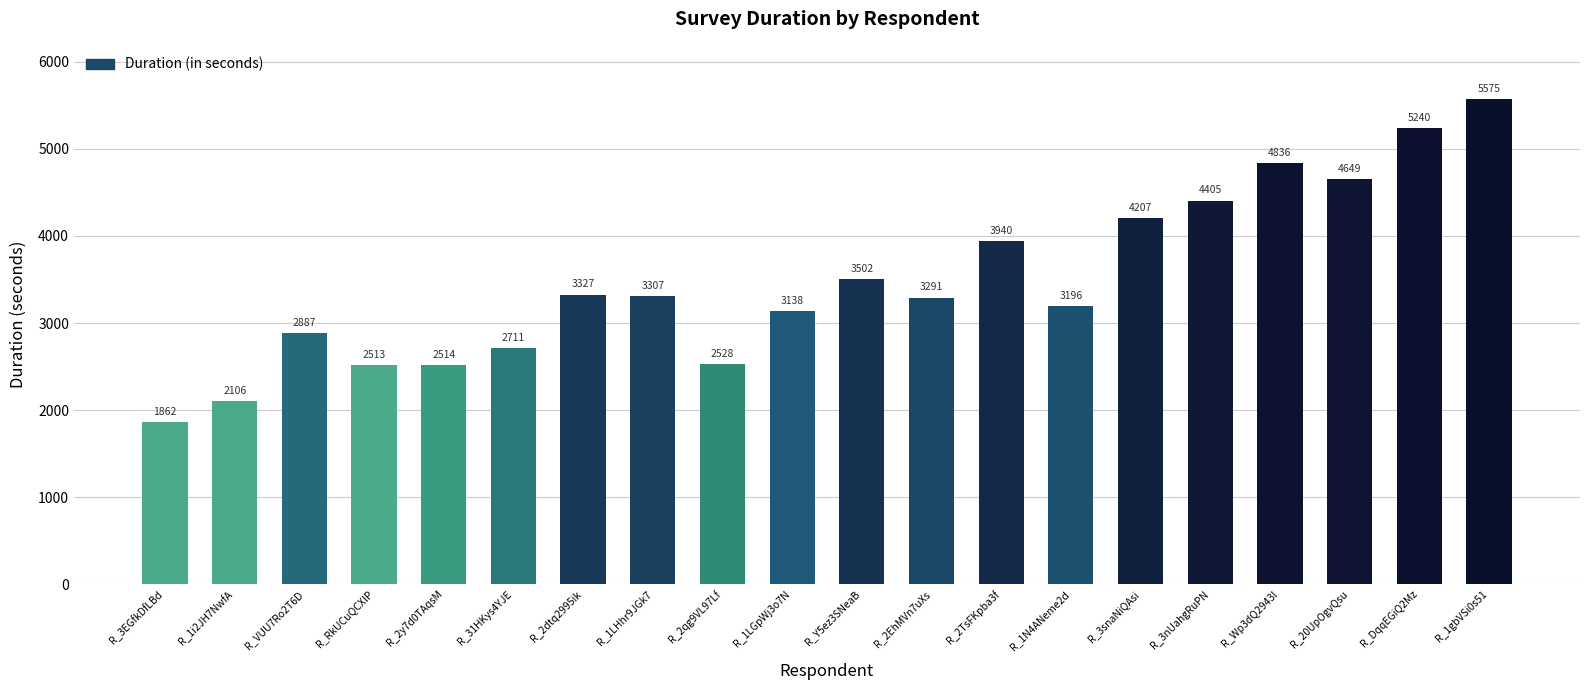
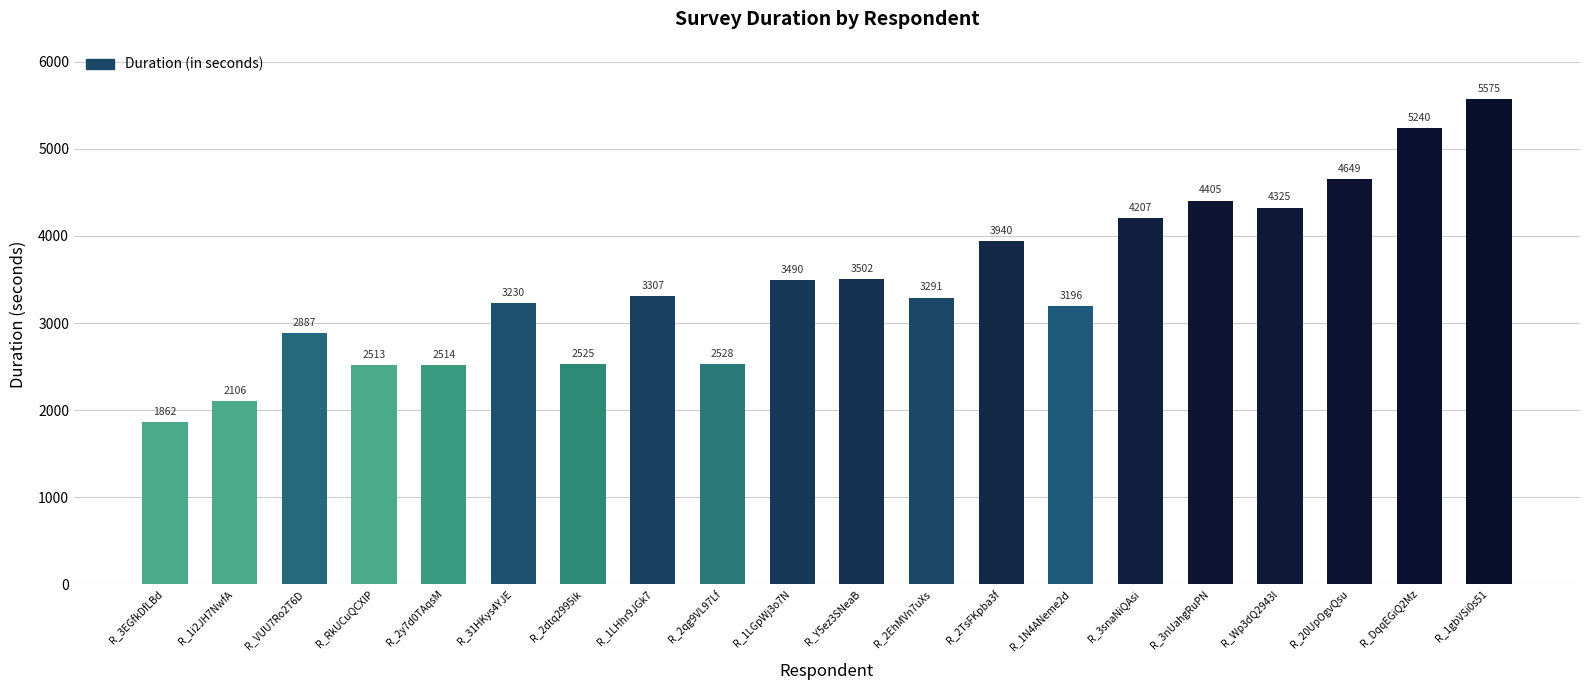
R_31HKys4YJE: 2711 -> 3230
R_2dtq2995ik: 3327 -> 2525
R_1LGpWj3o7N: 3138 -> 3490
R_Wp3dQ2943l: 4836 -> 4325
